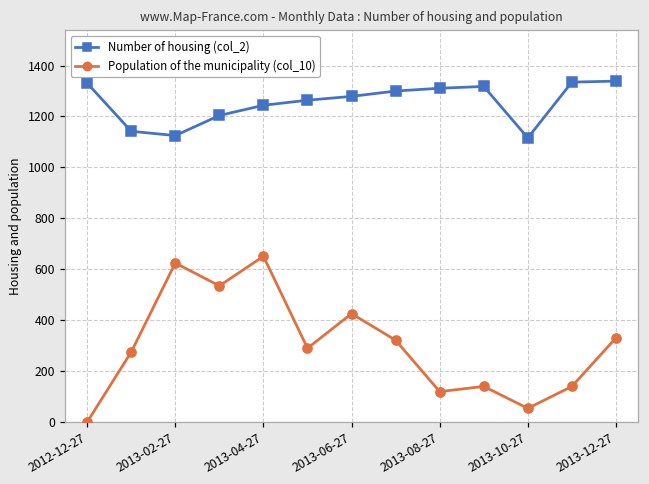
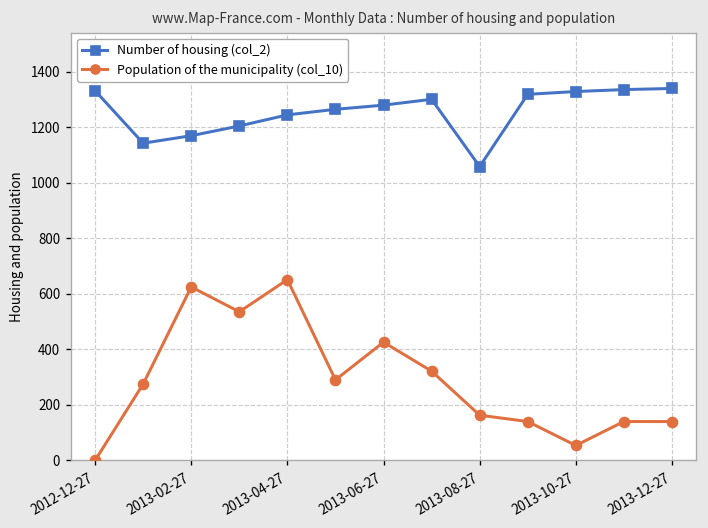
Number of housing (col_2), 2013-02-27: 1130 -> 1170
Number of housing (col_2), 2013-08-27: 1310 -> 1060
Population of the municipality (col_10), 2013-08-27: 120 -> 160
Number of housing (col_2), 2013-10-27: 1120 -> 1330
Population of the municipality (col_10), 2013-12-27: 330 -> 140
